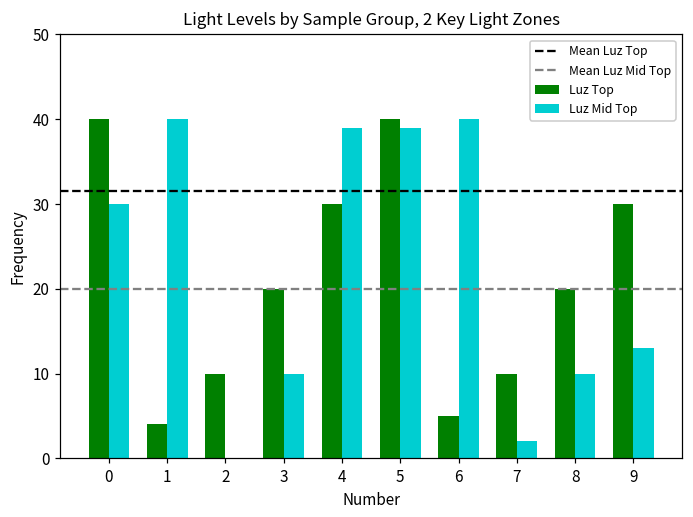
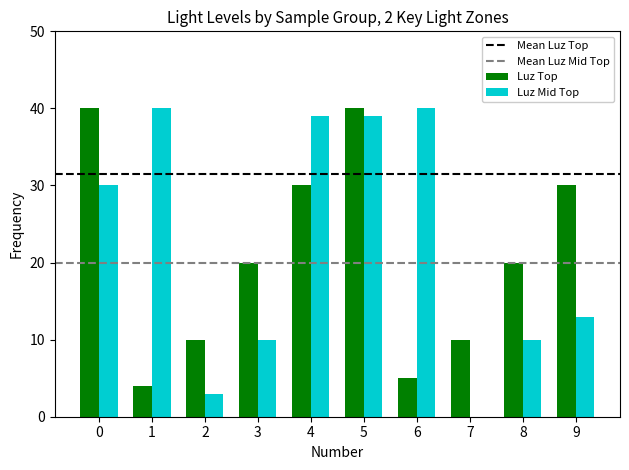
Luz Mid Top, 2: 0 -> 3
Luz Mid Top, 7: 2 -> 0
